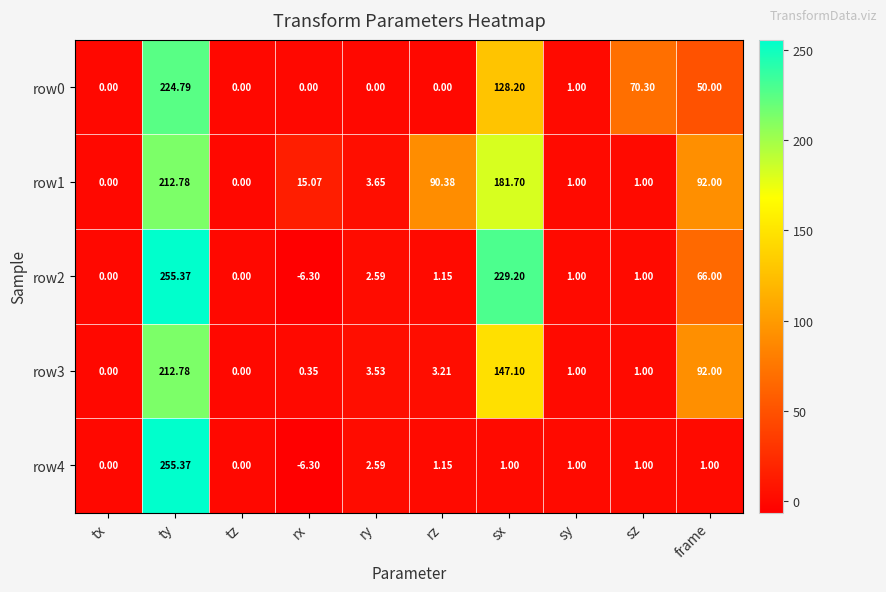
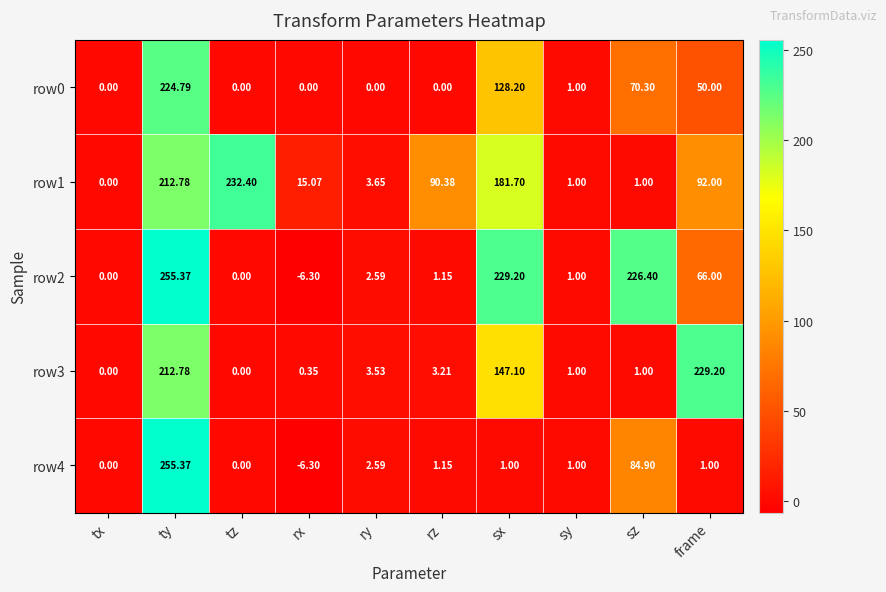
row1, tz: 0.00 -> 232.40
row2, sz: 1.00 -> 226.40
row3, frame: 92.00 -> 229.20
row4, sz: 1.00 -> 84.90
